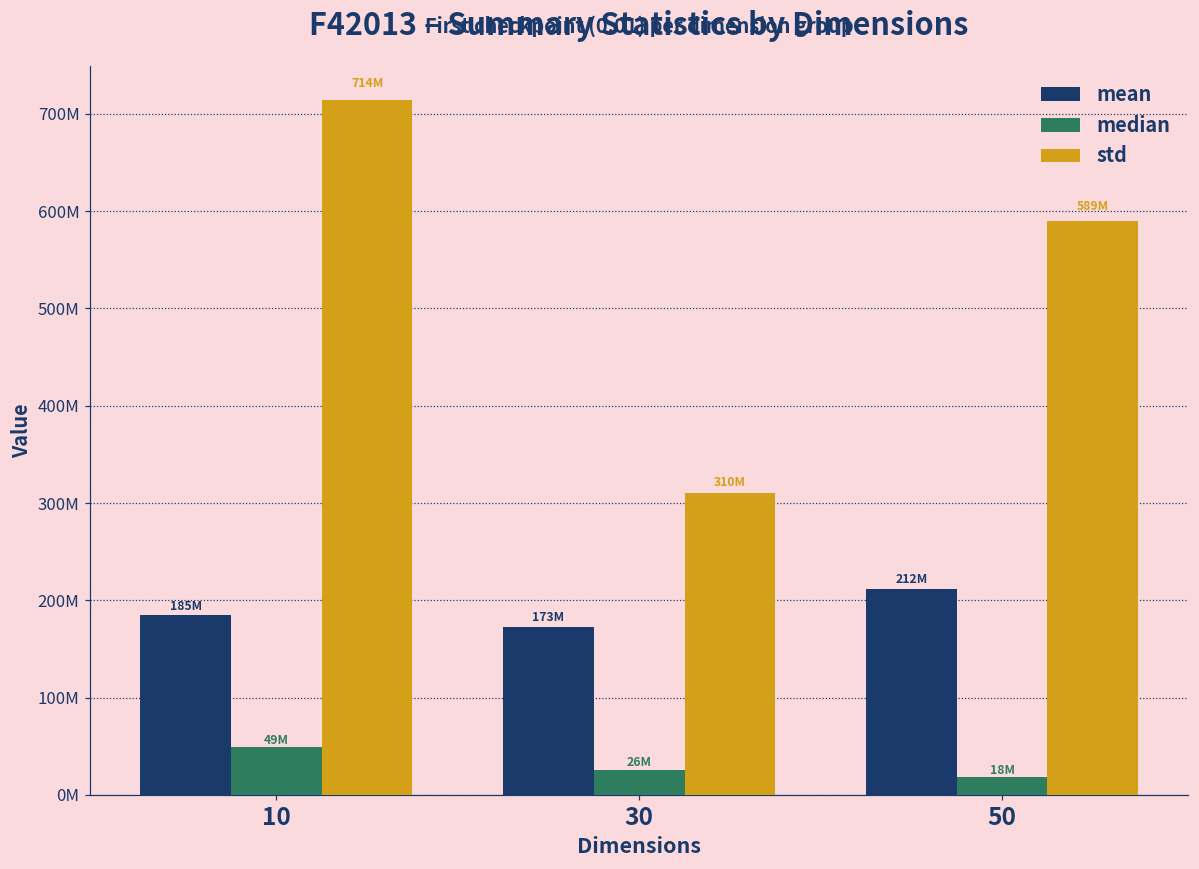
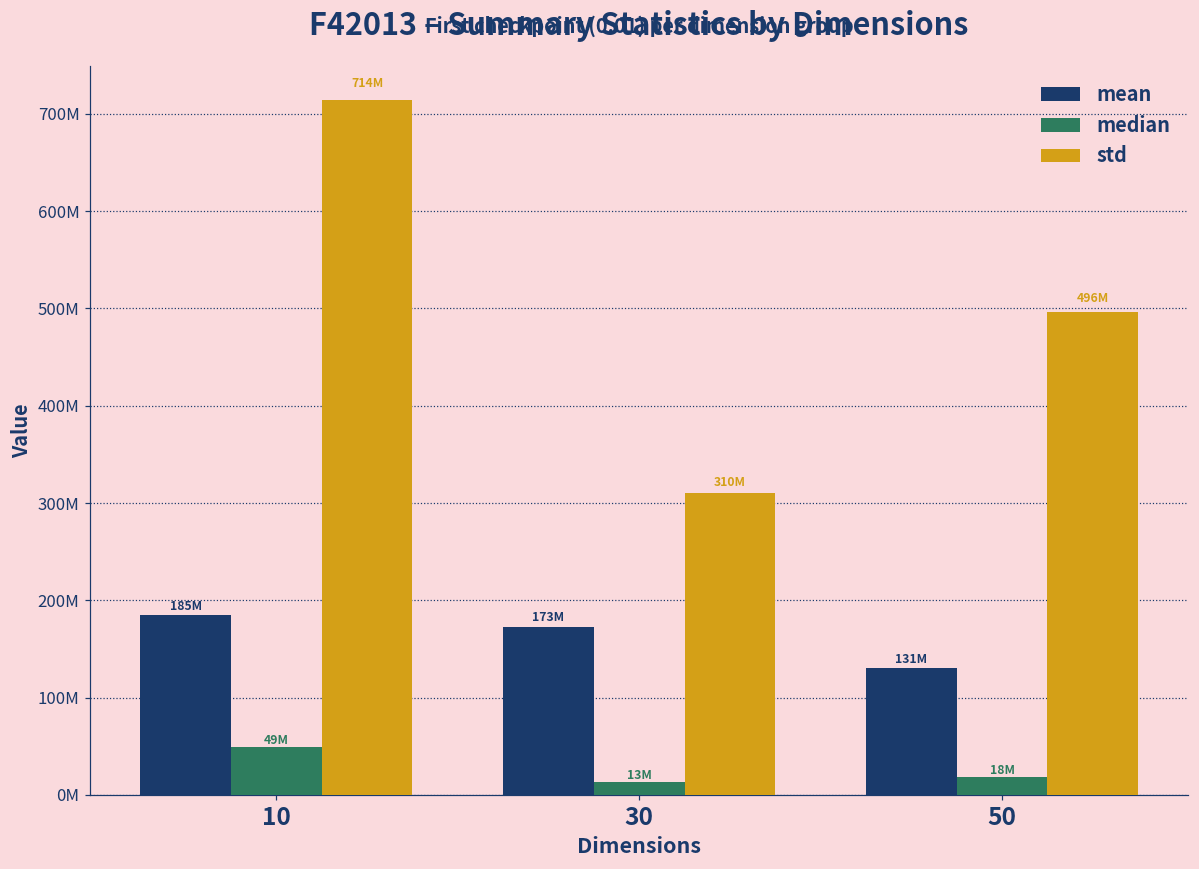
median, 30: 26M -> 13M
mean, 50: 212M -> 131M
std, 50: 589M -> 496M
